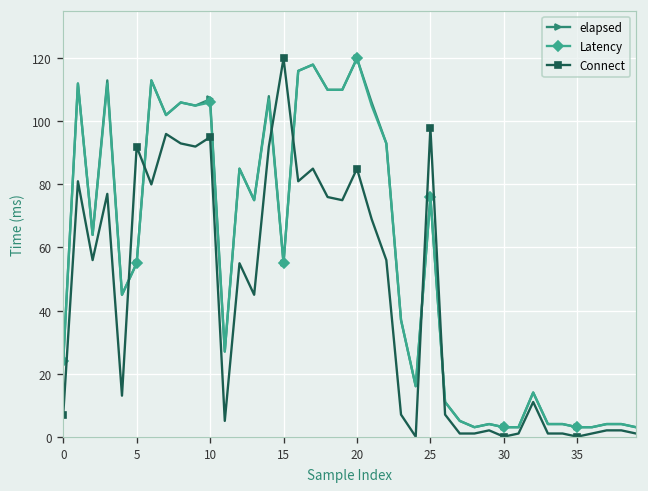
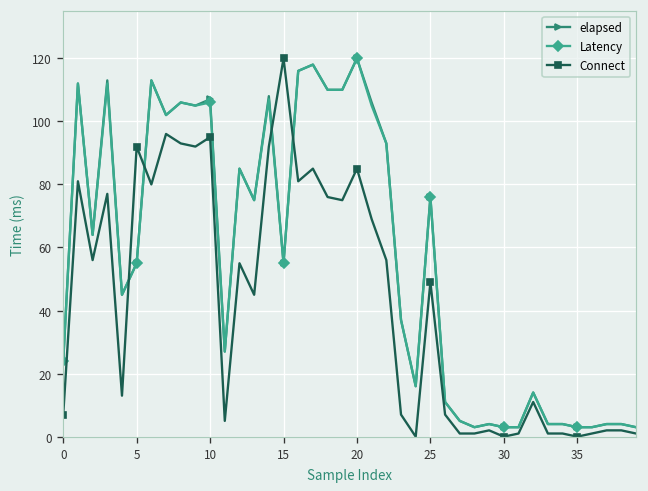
Connect, 25: 98 -> 49
